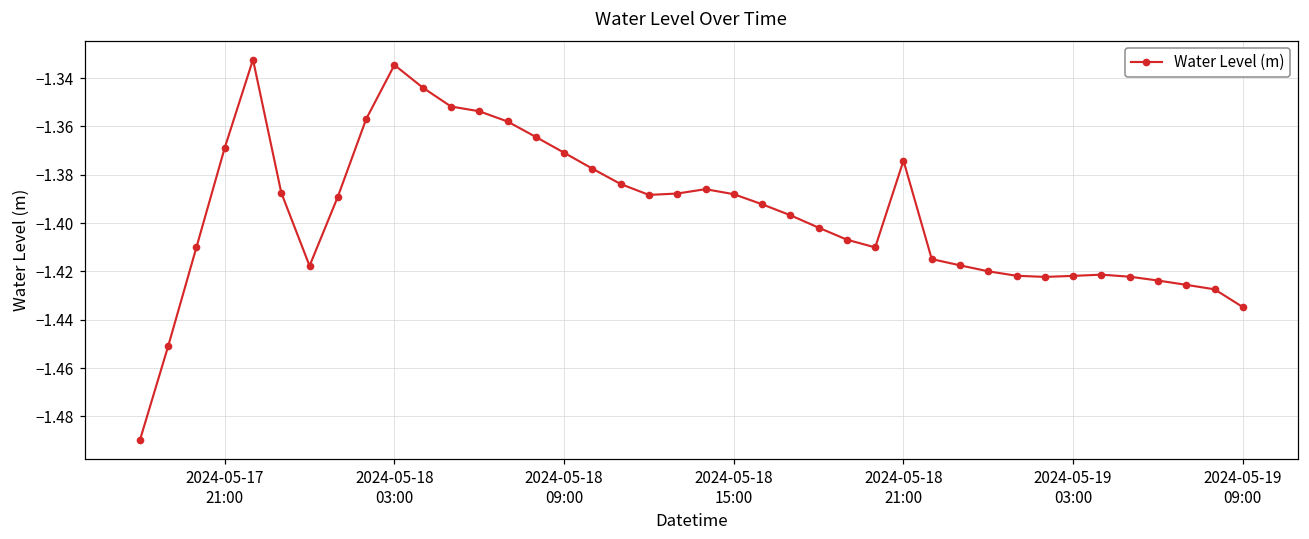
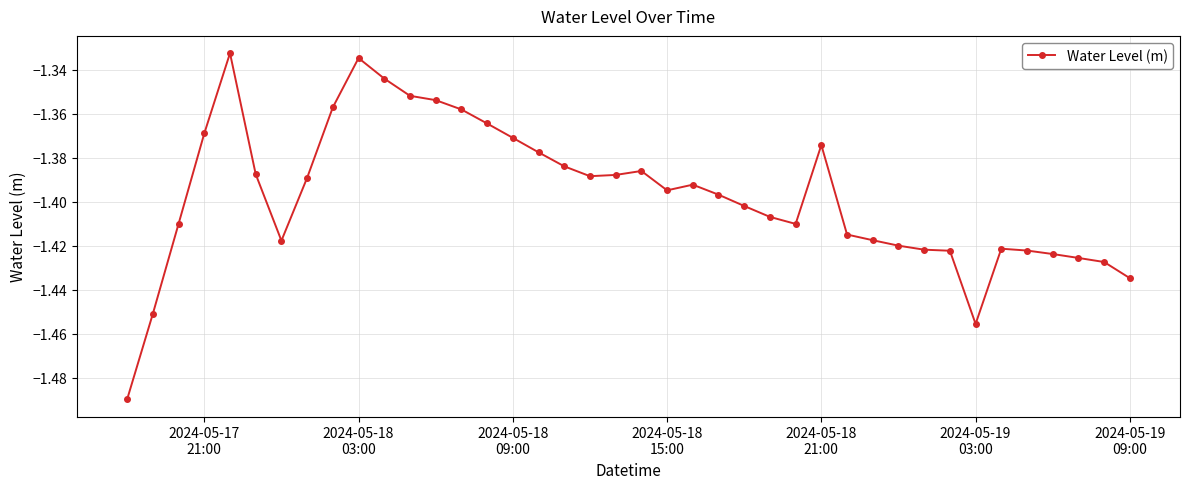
2024-05-18 15:00: -1.388 -> -1.395
2024-05-19 03:00: -1.422 -> -1.456
